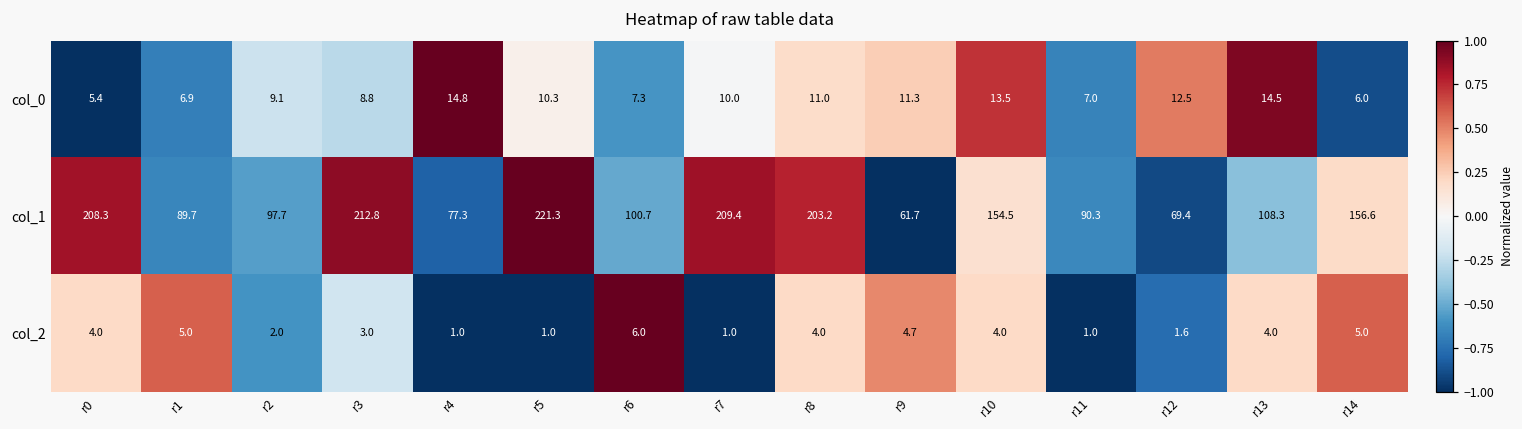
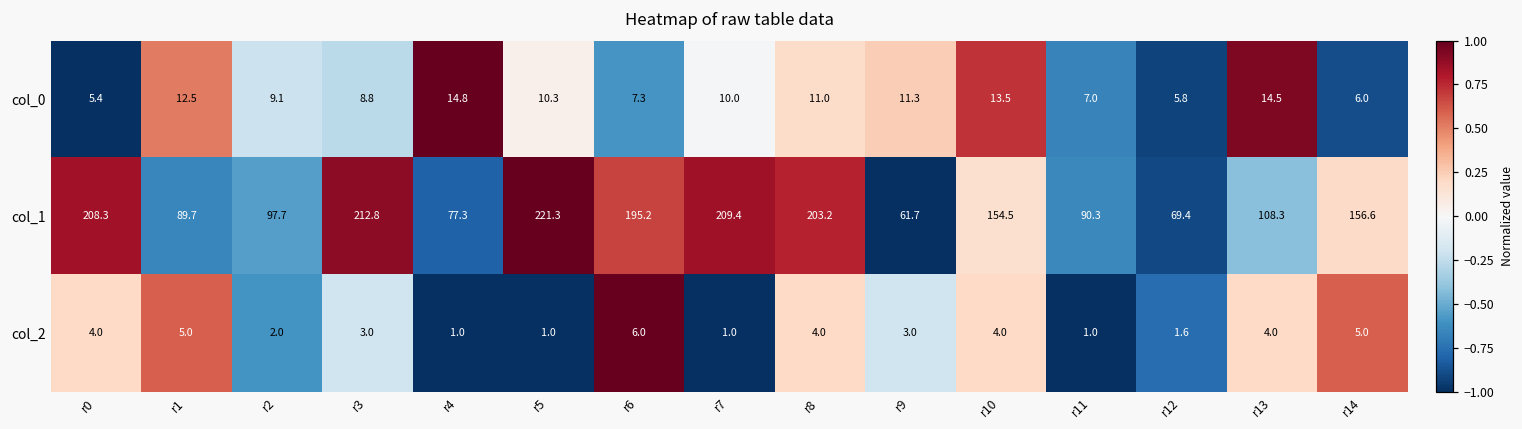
col_0, r1: 6.9 -> 12.5
col_0, r12: 12.5 -> 5.8
col_1, r6: 100.7 -> 195.2
col_2, r9: 4.7 -> 3.0
